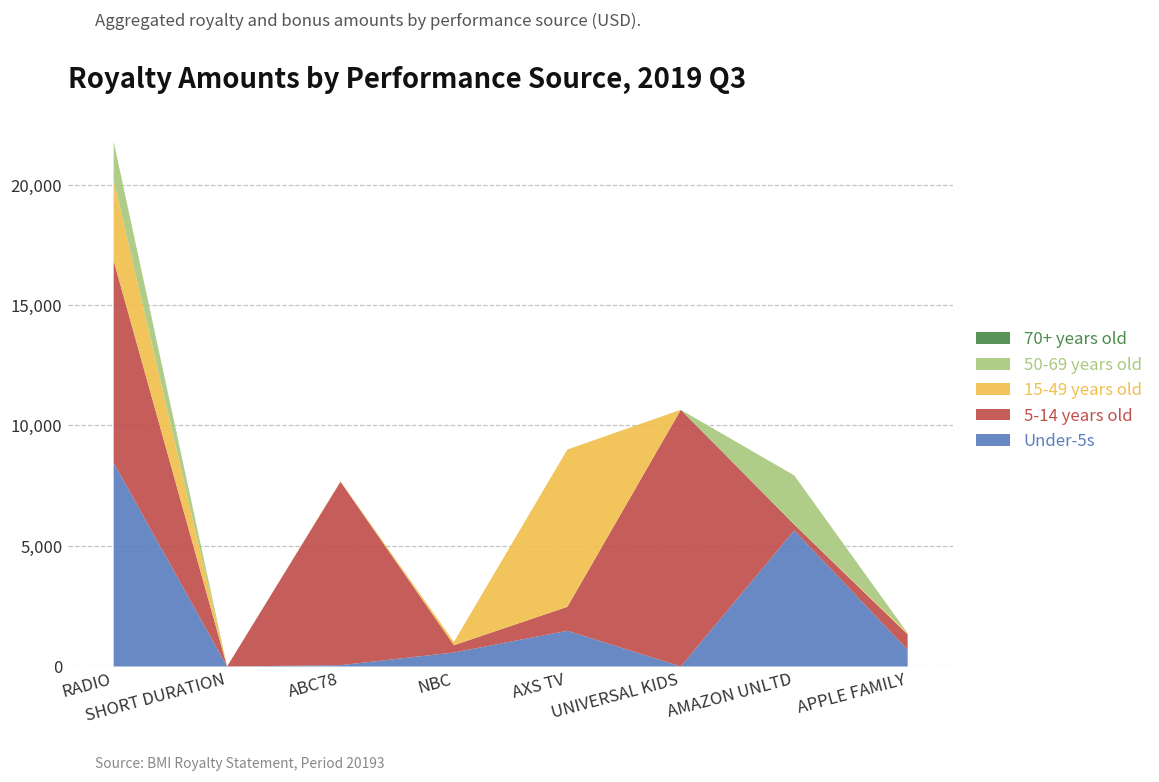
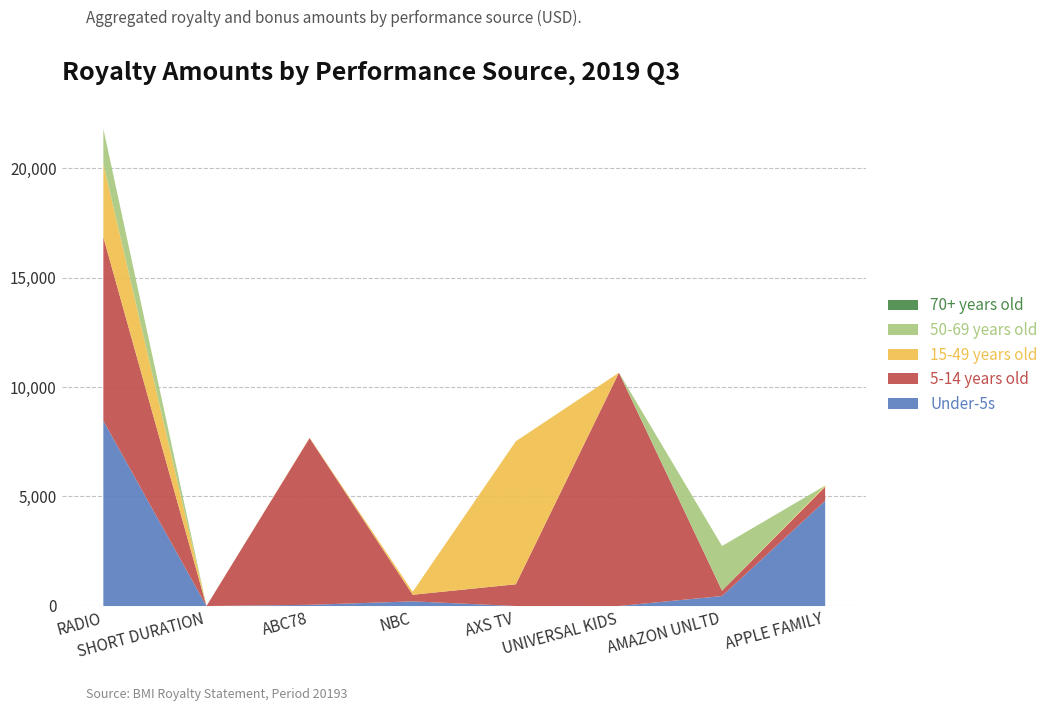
Under-5s, NBC: 600 -> 200
Under-5s, AXS TV: 1,500 -> 0
Under-5s, AMAZON UNLTD: 5,700 -> 500
Under-5s, APPLE FAMILY: 700 -> 4,800
